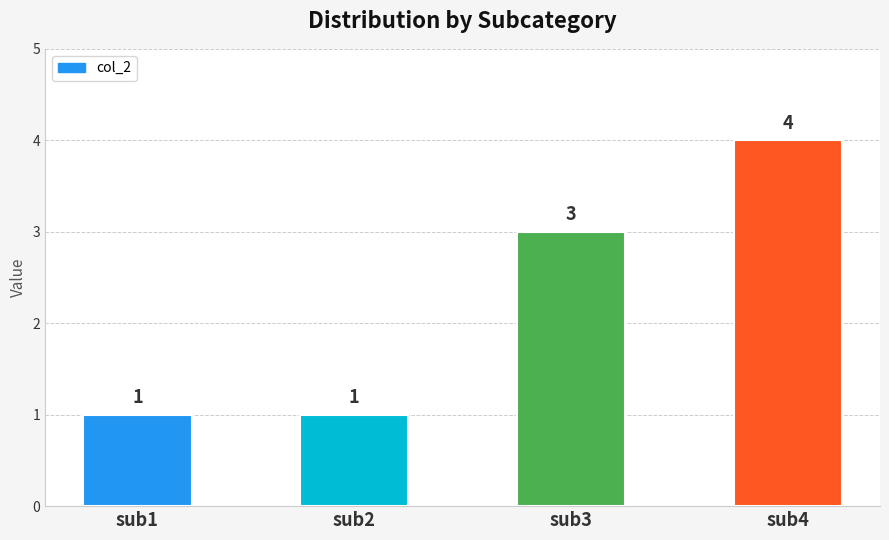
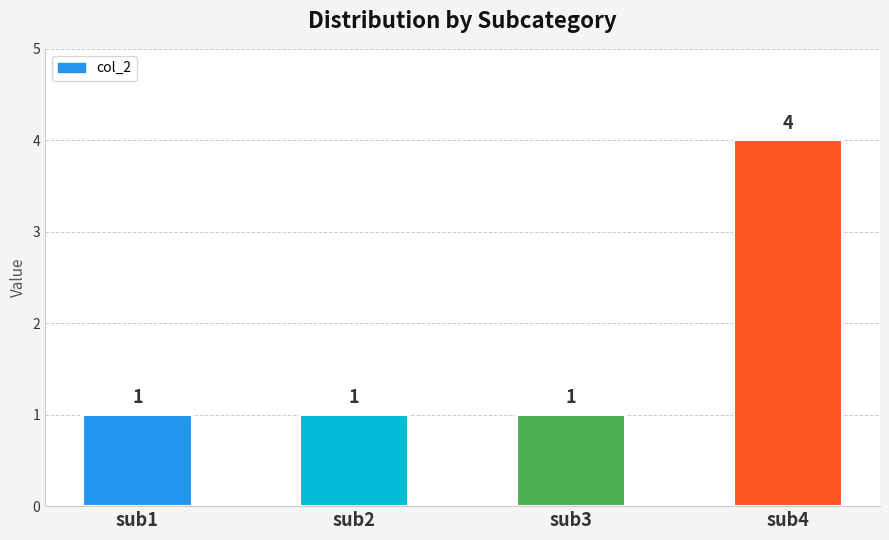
sub3: 3 -> 1
